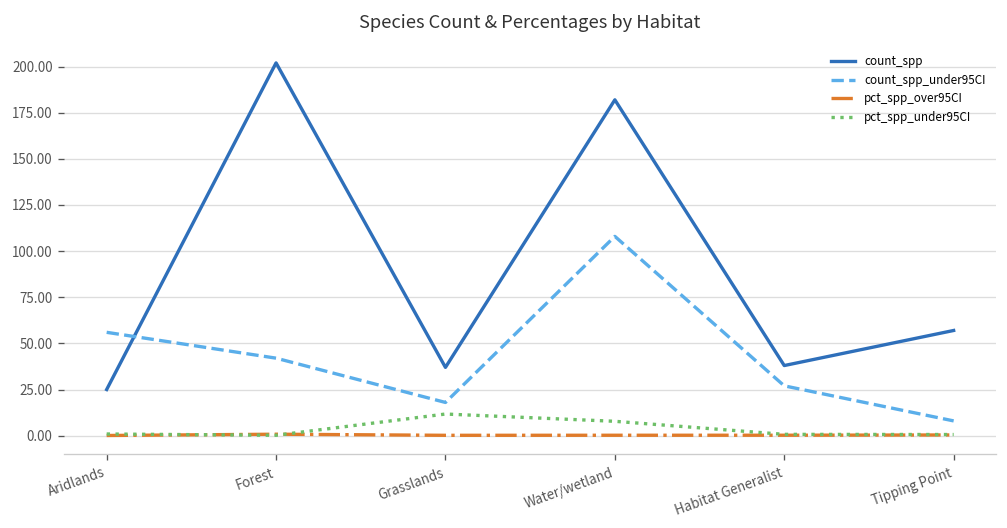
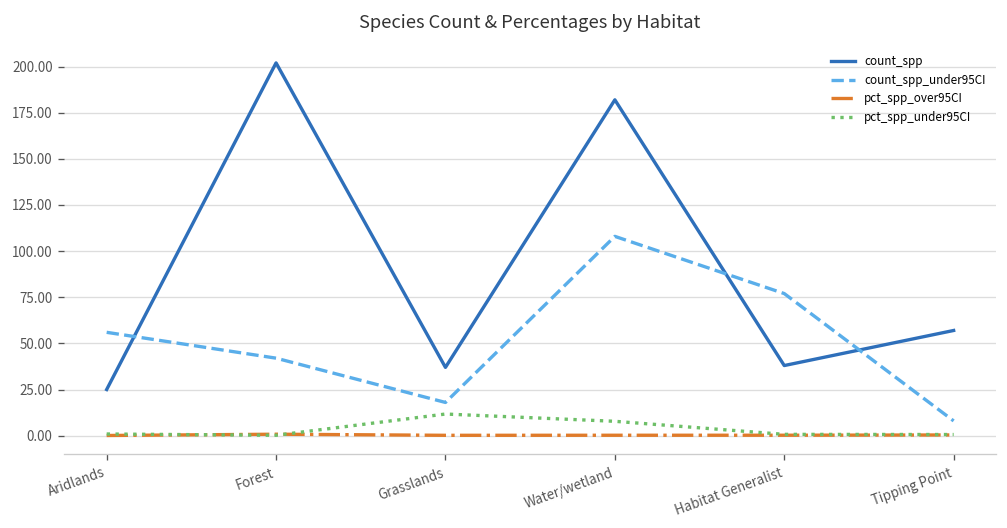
count_spp_under95CI, Habitat Generalist: 27 -> 77
